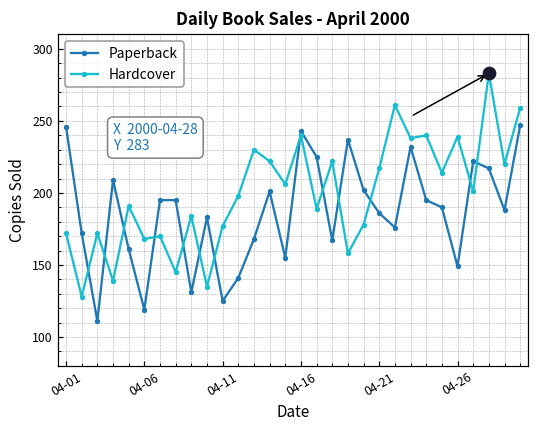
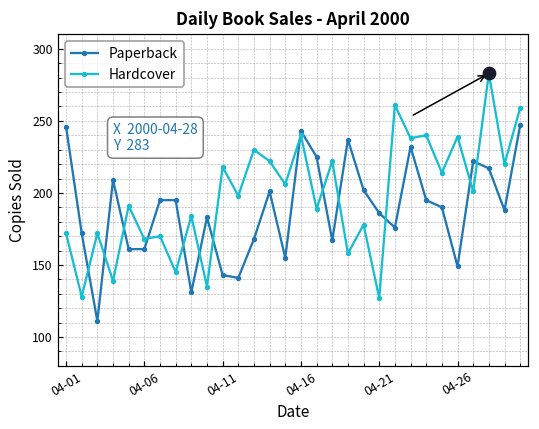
Paperback, 04-06: 119 -> 161
Paperback, 04-11: 125 -> 143
Hardcover, 04-11: 177 -> 218
Hardcover, 04-21: 217 -> 127
